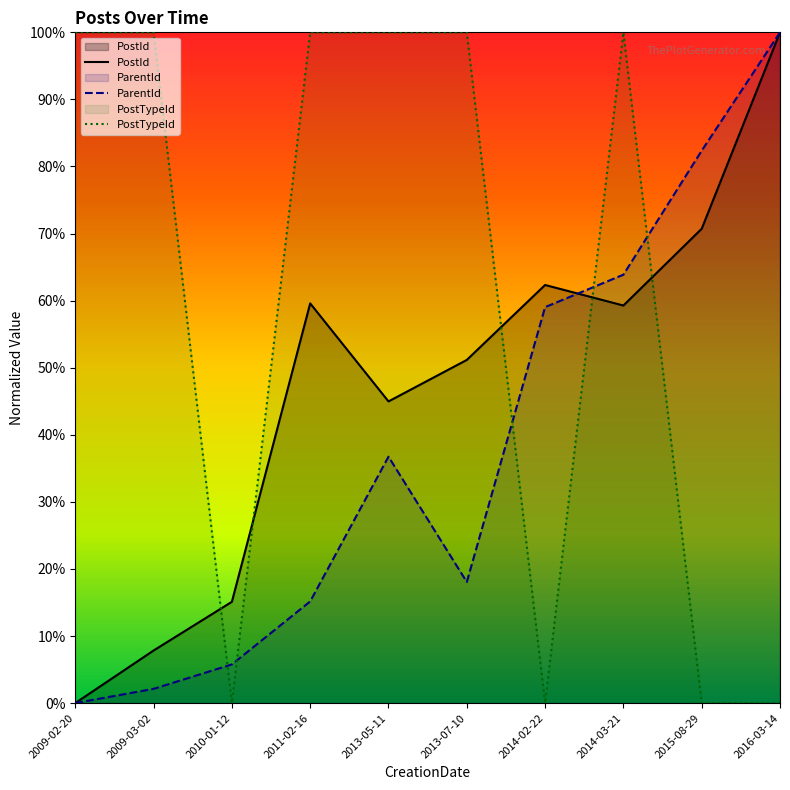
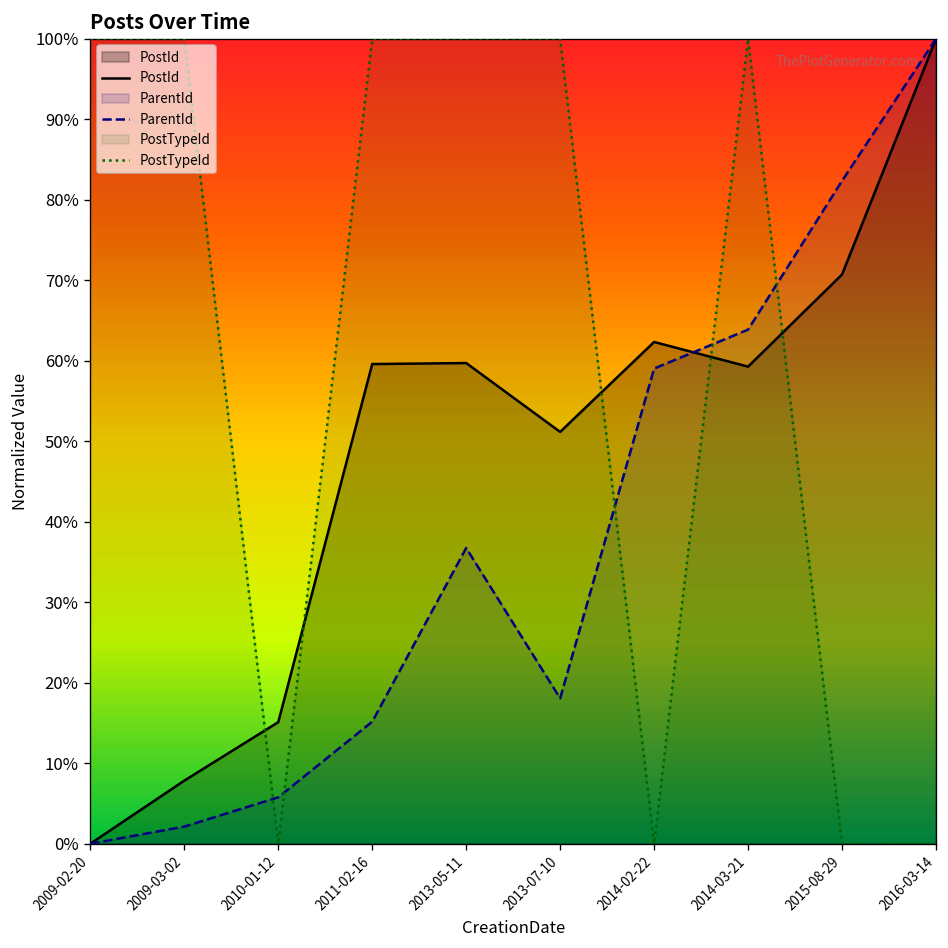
PostId, 2013-05-11: 45% -> 60%
